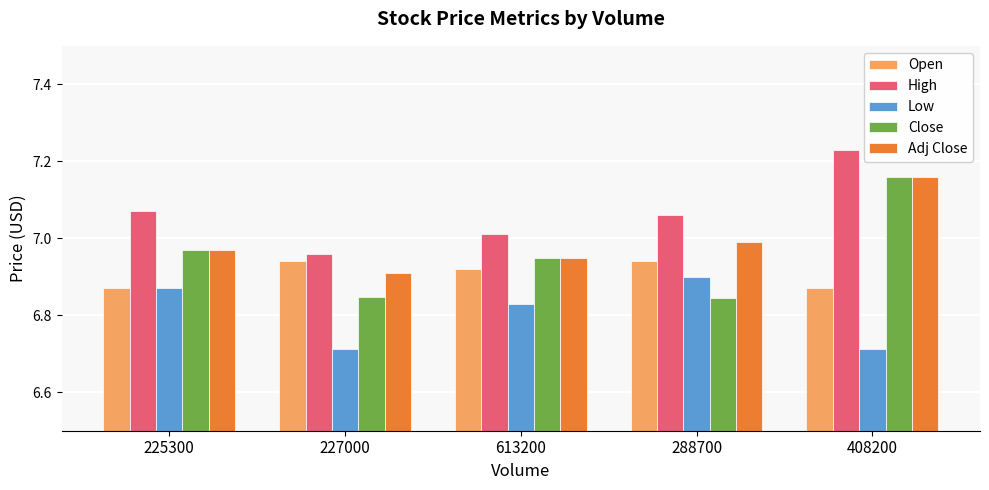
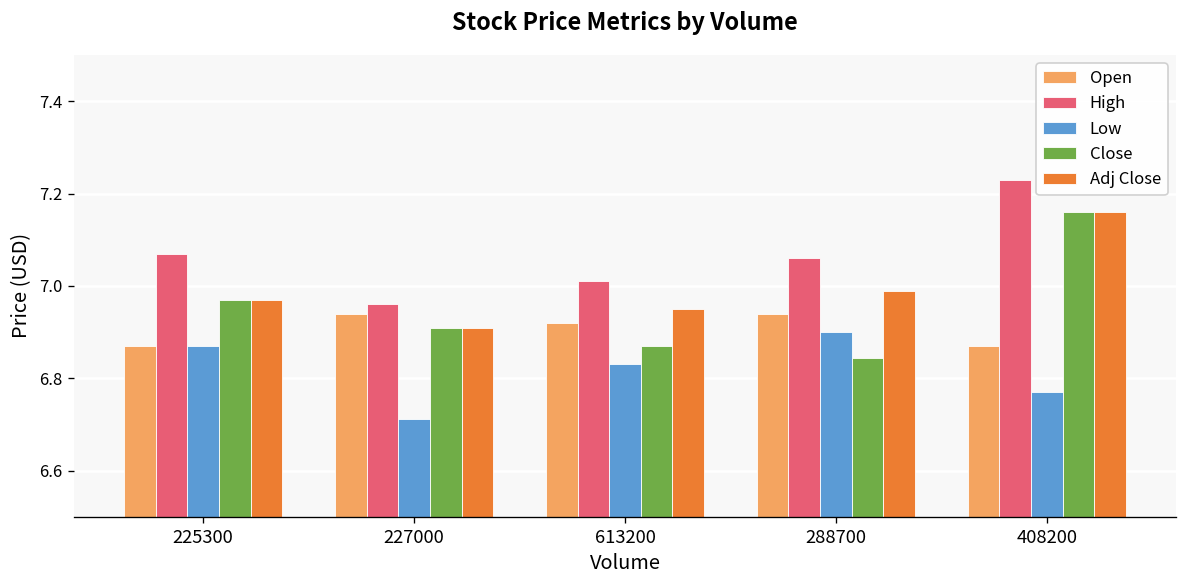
Close, 227000: 6.85 -> 6.91
Close, 613200: 6.95 -> 6.87
Low, 408200: 6.71 -> 6.77
